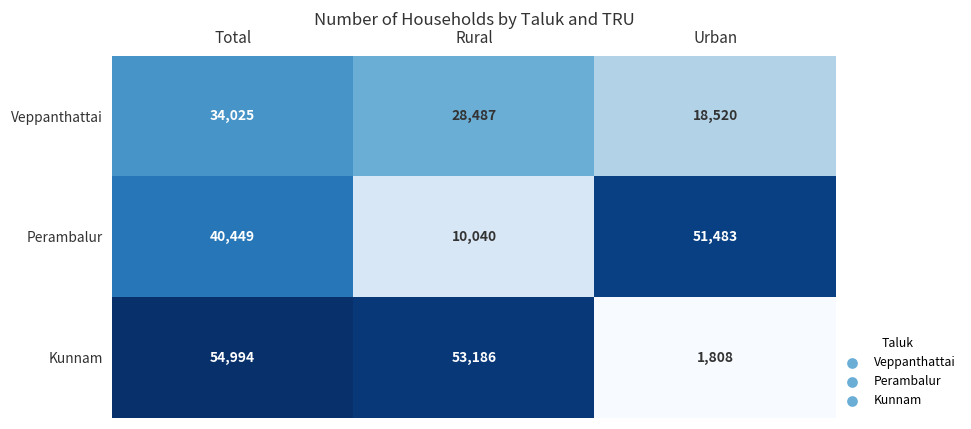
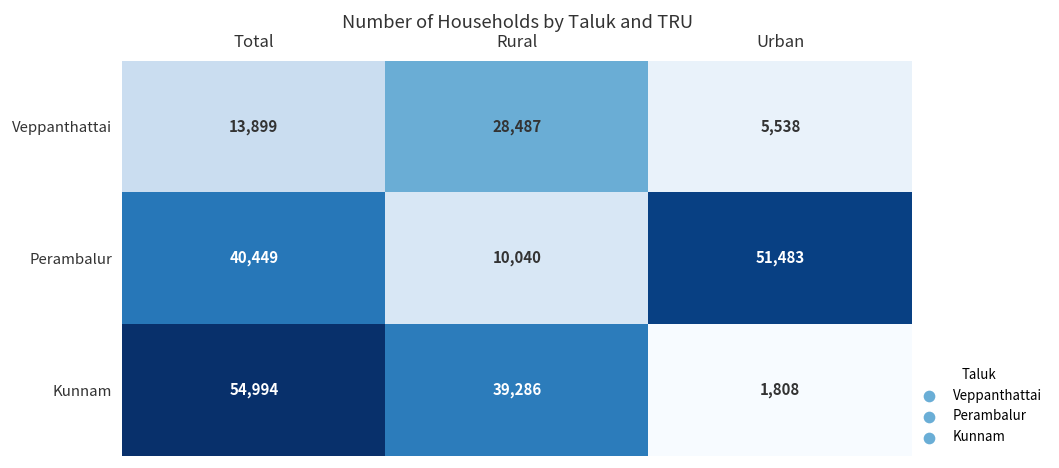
Veppanthattai, Total: 34,025 -> 13,899
Veppanthattai, Urban: 18,520 -> 5,538
Kunnam, Rural: 53,186 -> 39,286
